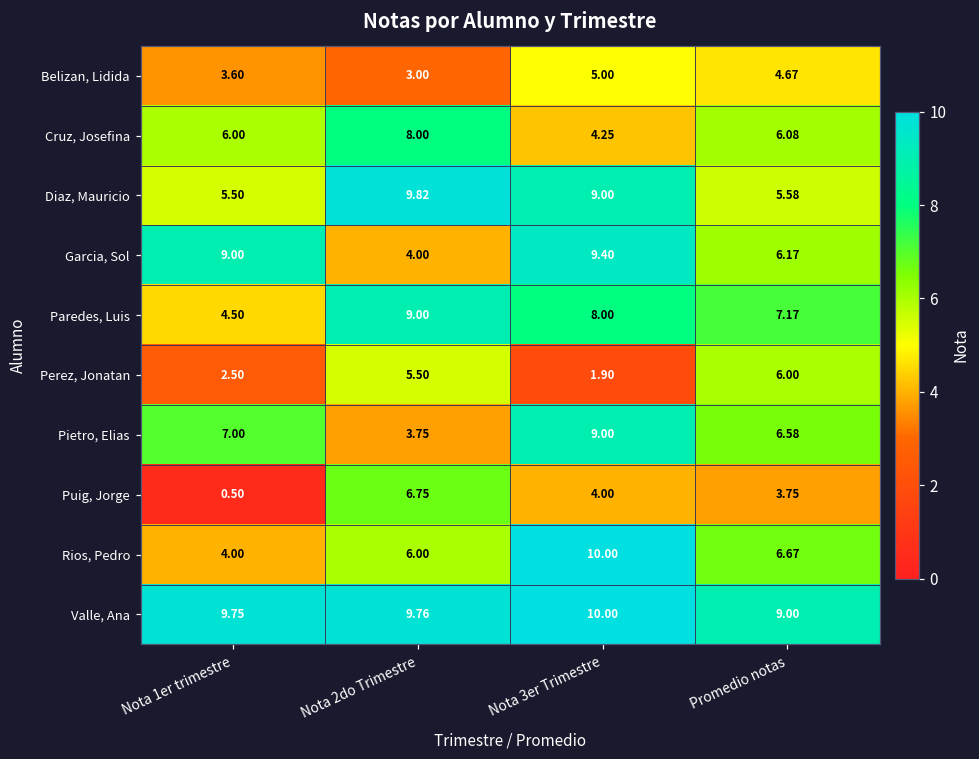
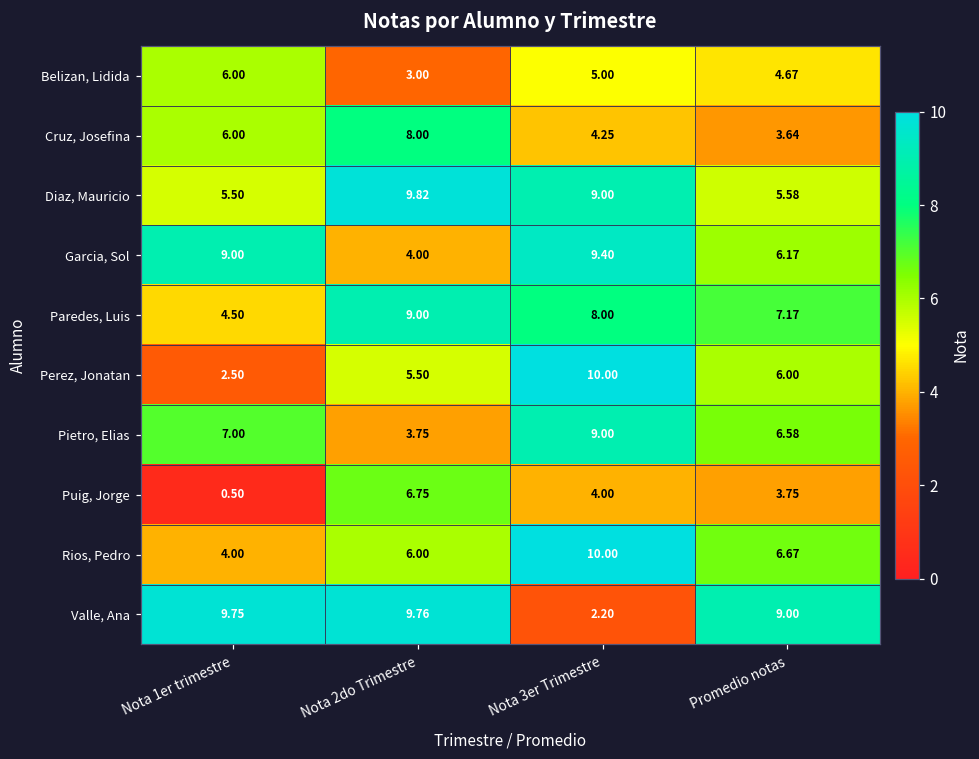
Belizan, Lidida, Nota 1er trimestre: 3.60 -> 6.00
Cruz, Josefina, Promedio notas: 6.08 -> 3.64
Perez, Jonatan, Nota 3er Trimestre: 1.90 -> 10.00
Valle, Ana, Nota 3er Trimestre: 10.00 -> 2.20
